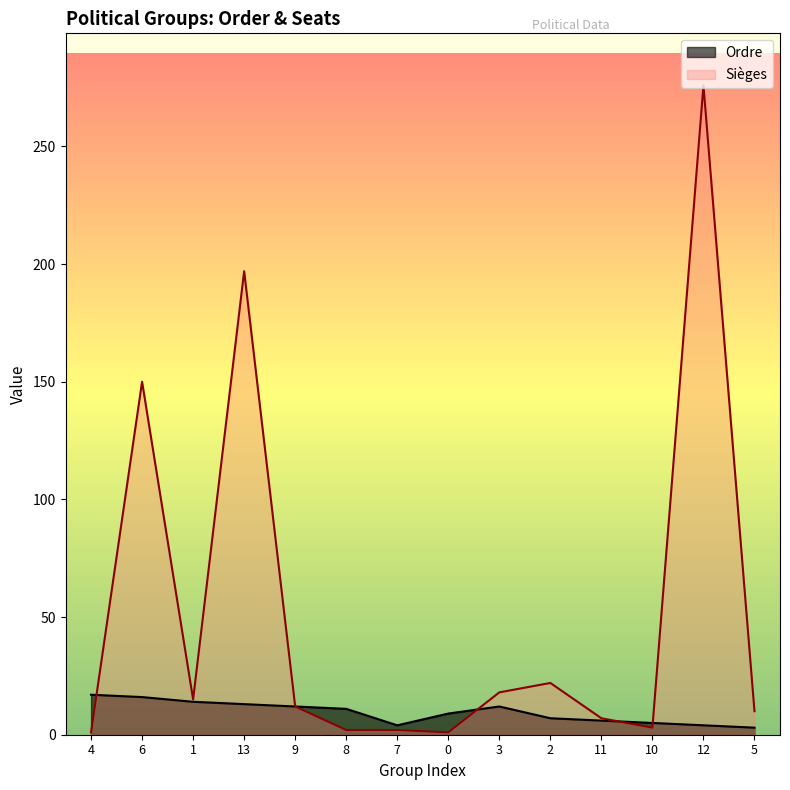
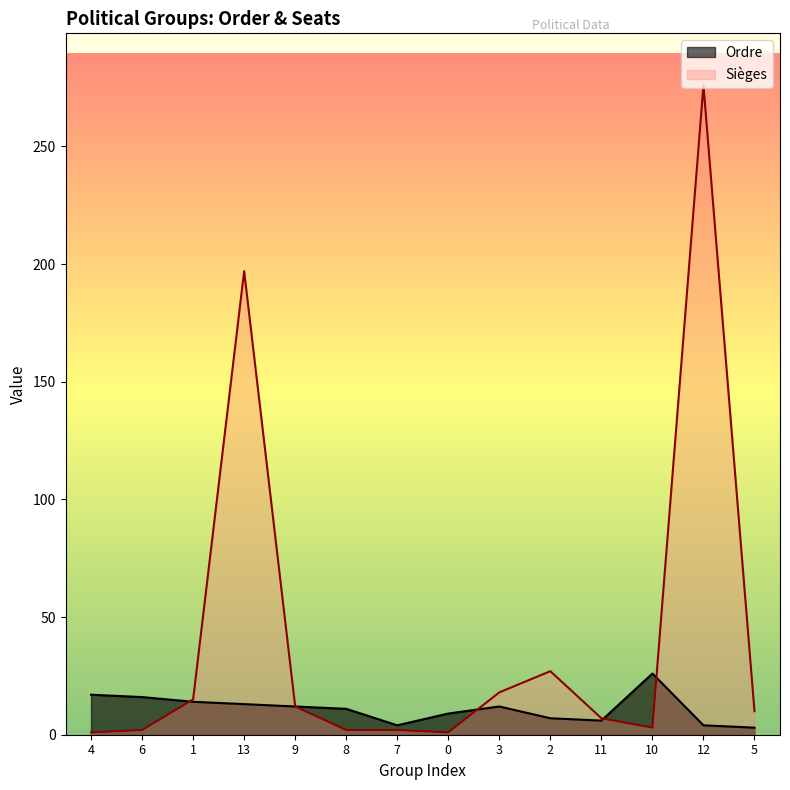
Sièges, 6: 150 -> 2
Sièges, 2: 22 -> 27
Ordre, 10: 5 -> 26
